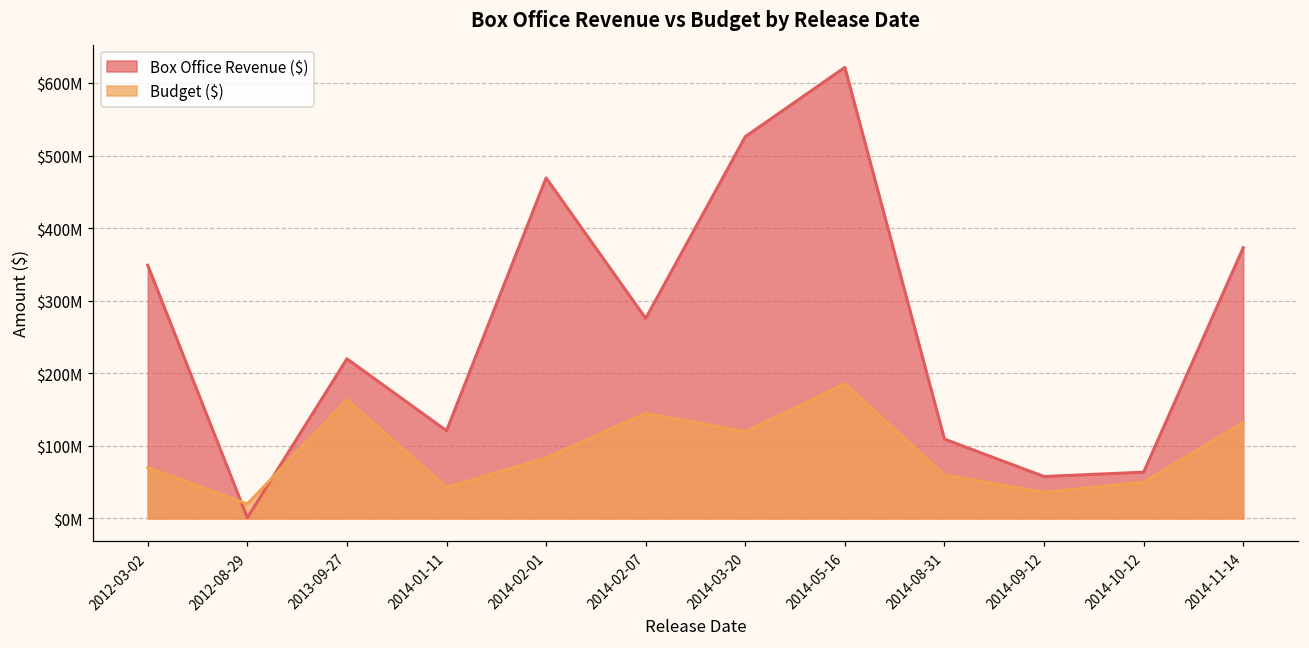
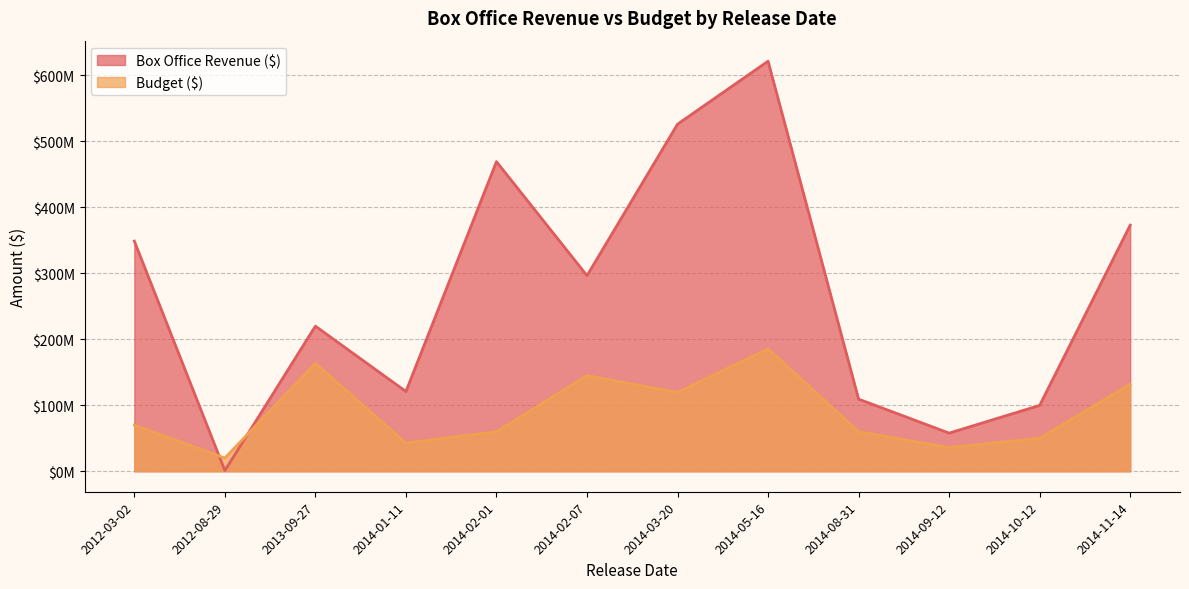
Budget ($), 2014-02-01: $80000000 -> $60000000
Box Office Revenue ($), 2014-02-07: $280000000 -> $300000000
Box Office Revenue ($), 2014-10-12: $60000000 -> $100000000
